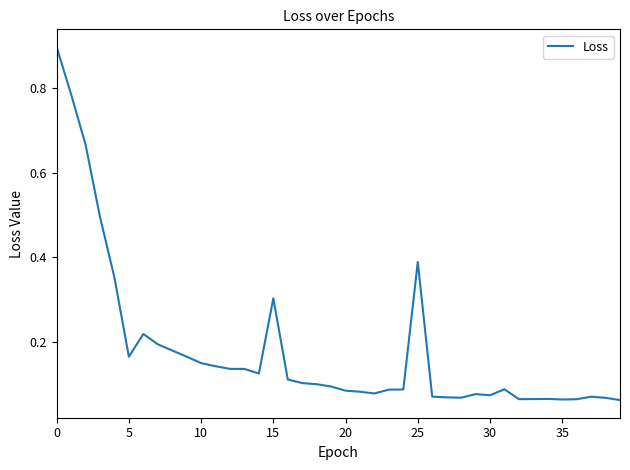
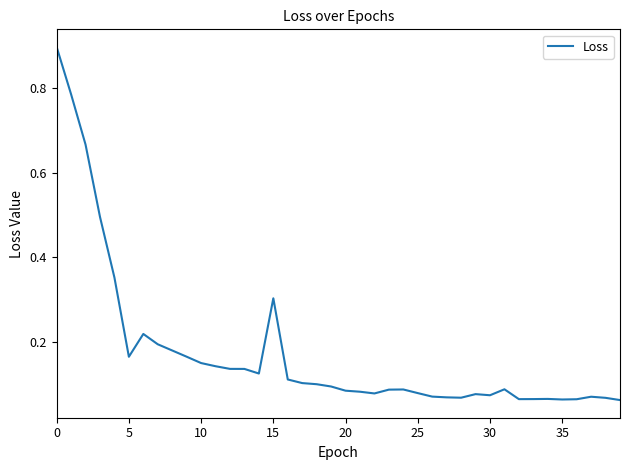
25: 0.39 -> 0.08
